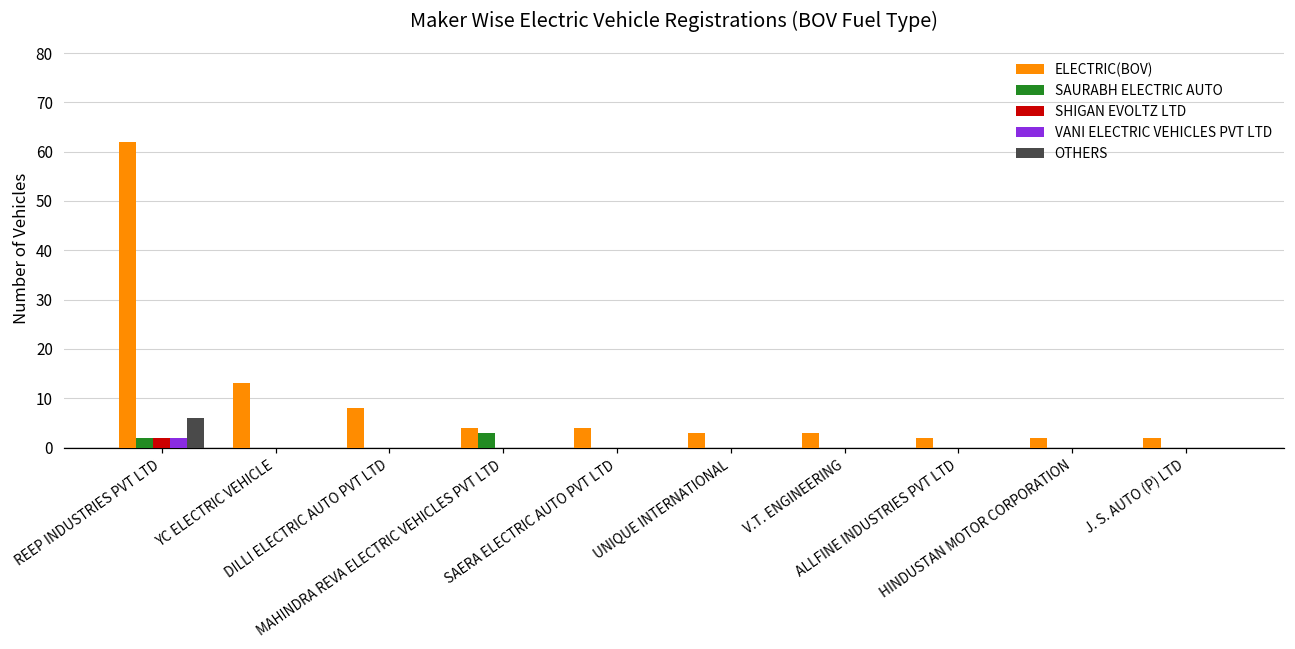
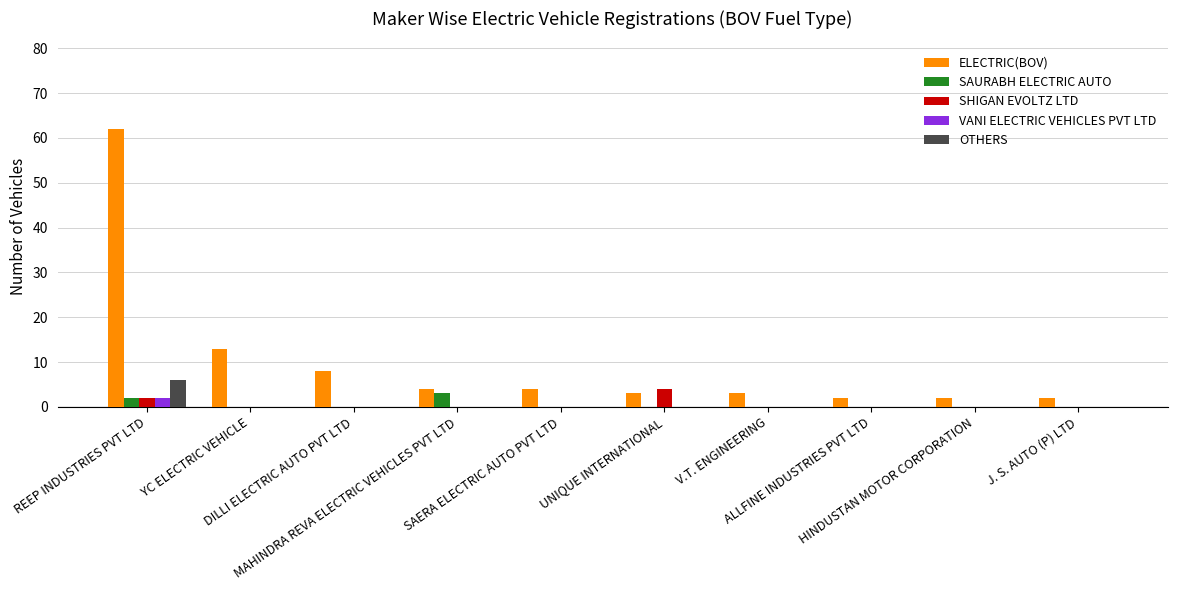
SHIGAN EVOLTZ LTD, UNIQUE INTERNATIONAL: 0 -> 4
